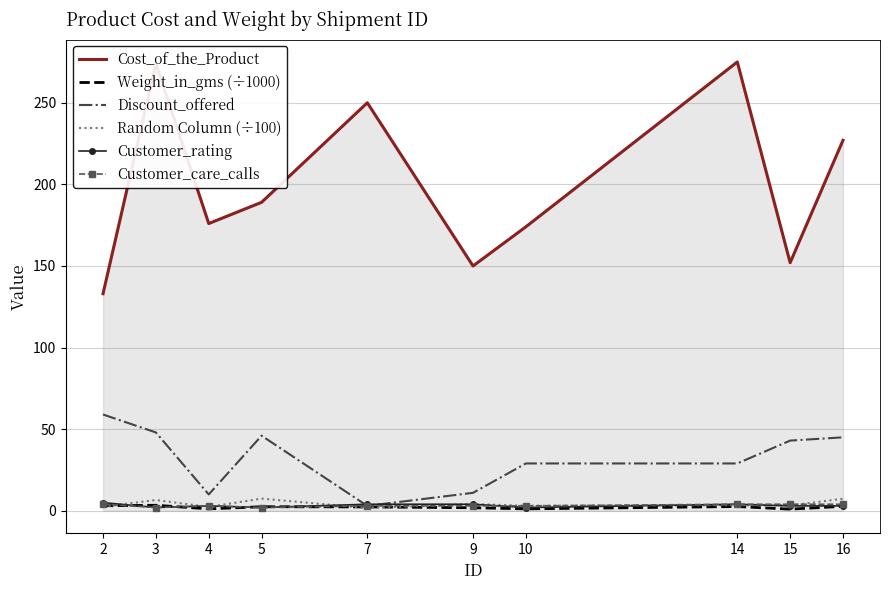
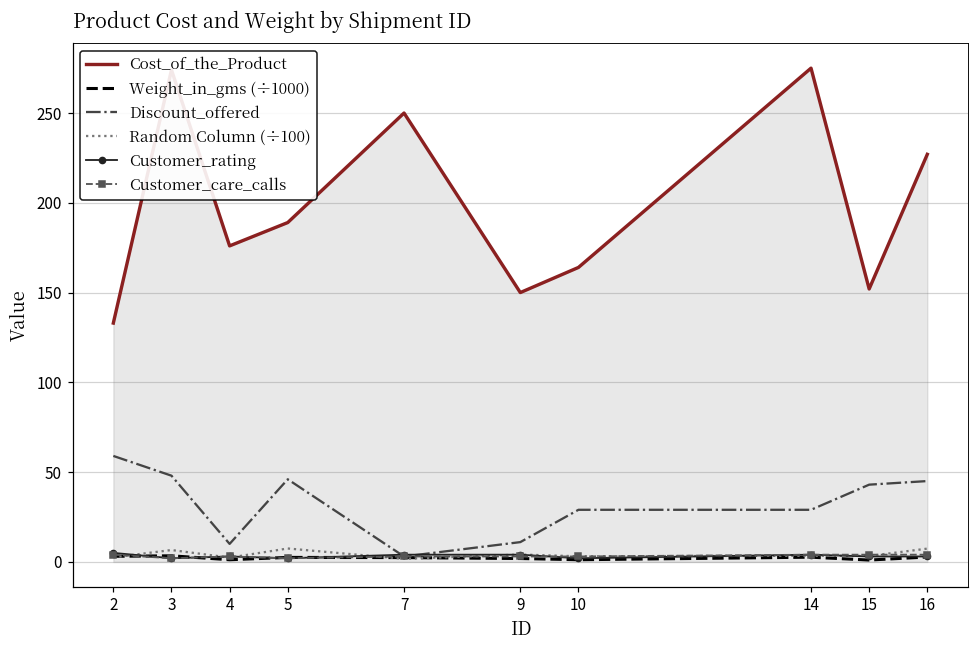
Cost_of_the_Product, 10: 174 -> 164
